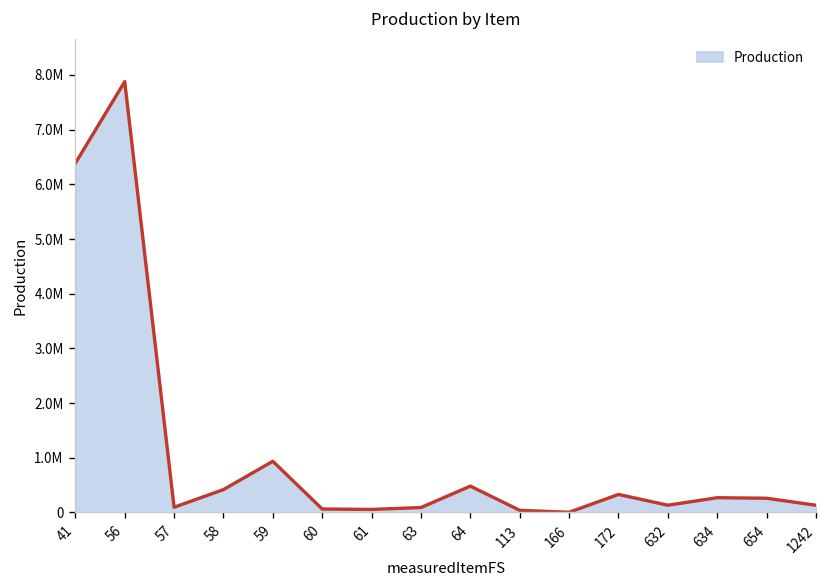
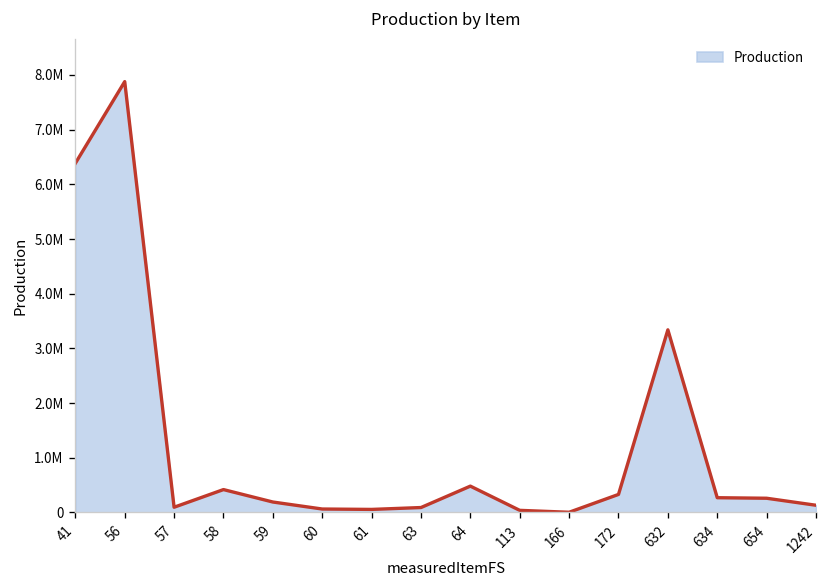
59: 900000 -> 200000
632: 100000 -> 3300000
